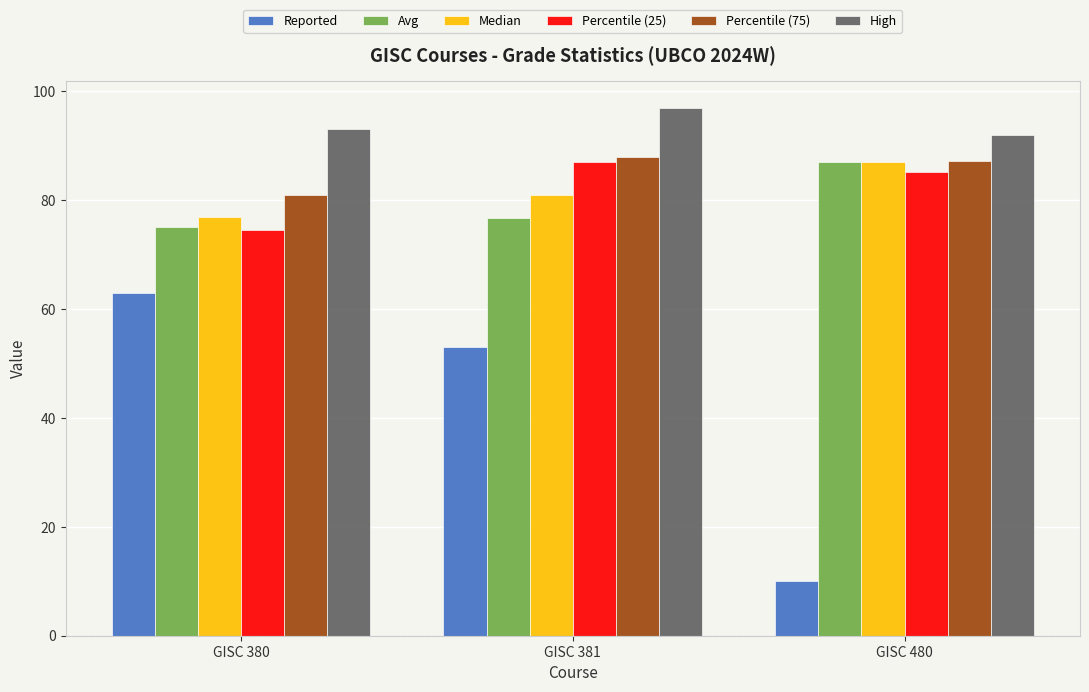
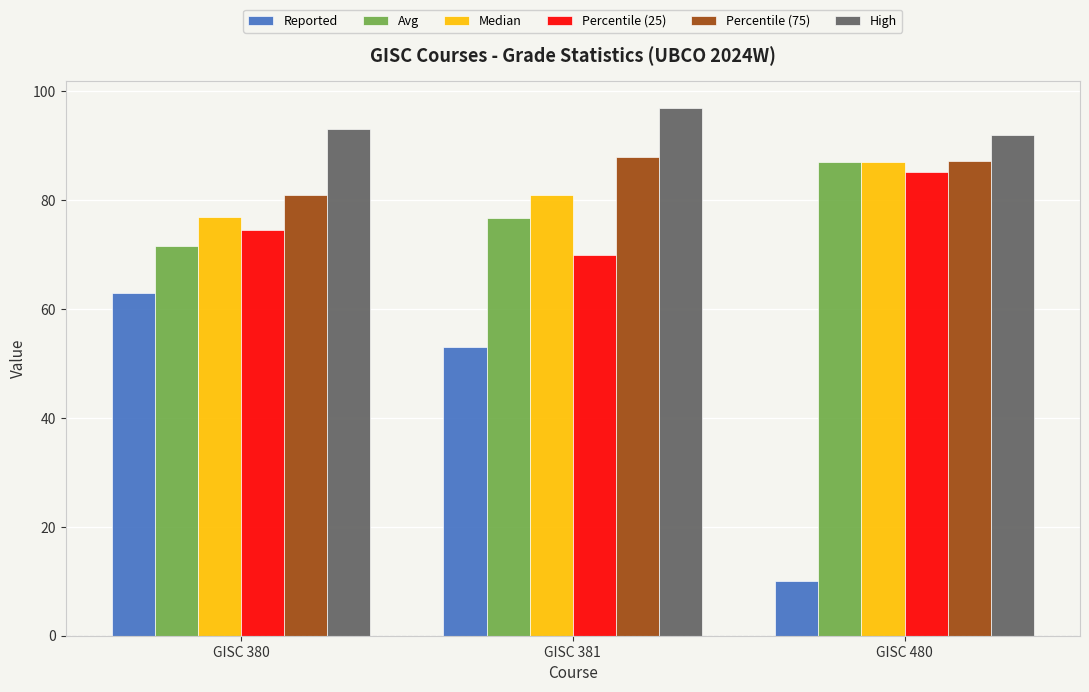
Avg, GISC 380: 75 -> 72
Percentile (25), GISC 381: 87 -> 70
